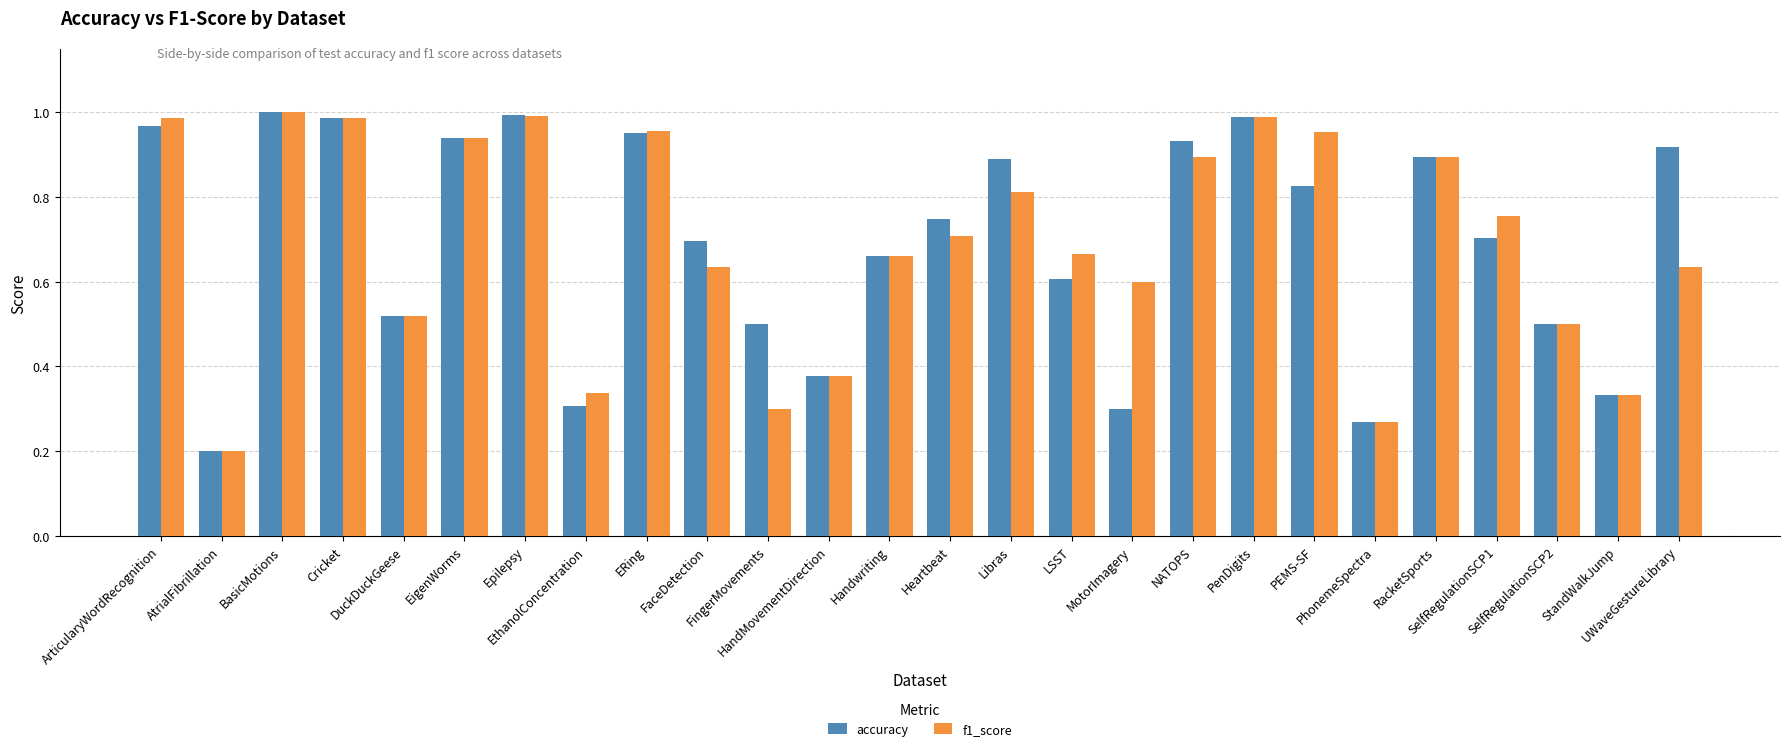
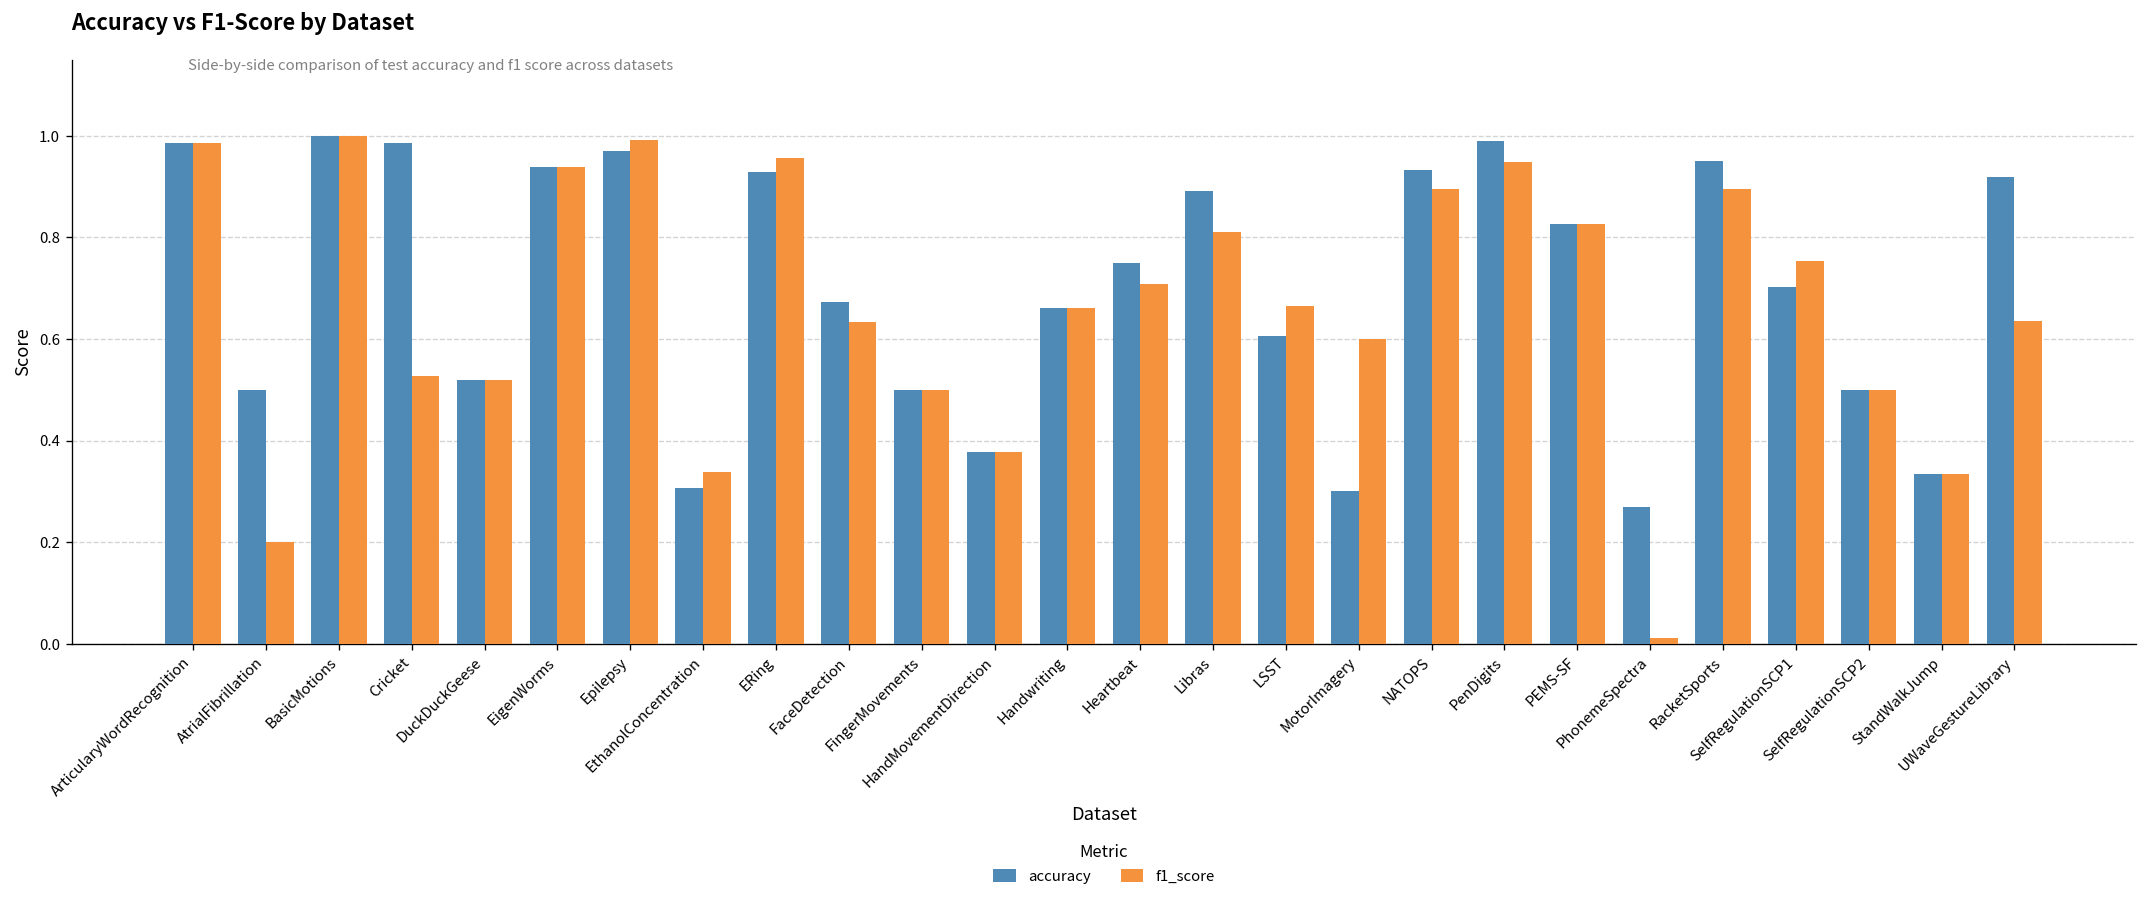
accuracy, ArticularyWordRecognition: 0.97 -> 0.99
accuracy, AtrialFibrillation: 0.2 -> 0.5
f1_score, Cricket: 0.99 -> 0.53
accuracy, Epilepsy: 1.00 -> 0.97
accuracy, ERing: 0.95 -> 0.93
accuracy, FaceDetection: 0.70 -> 0.67
f1_score, FingerMovements: 0.3 -> 0.5
f1_score, PenDigits: 0.99 -> 0.95
f1_score, PEMS-SF: 0.95 -> 0.83
f1_score, PhonemeSpectra: 0.27 -> 0.01
accuracy, RacketSports: 0.89 -> 0.95
